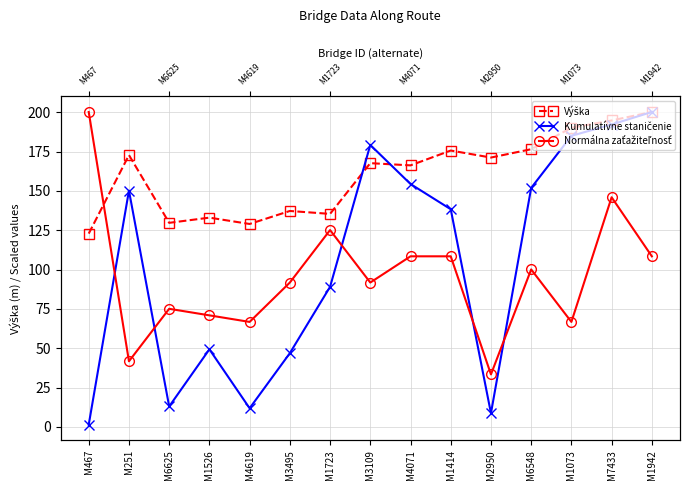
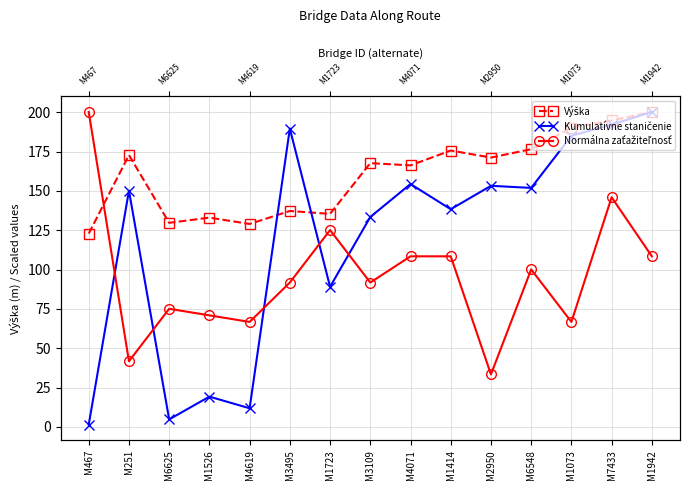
Kumulatívne staničenie, M6625: 13 -> 5
Kumulatívne staničenie, M1526: 49 -> 19
Kumulatívne staničenie, M3495: 47 -> 190
Kumulatívne staničenie, M3109: 179 -> 133
Kumulatívne staničenie, M2950: 9 -> 153
